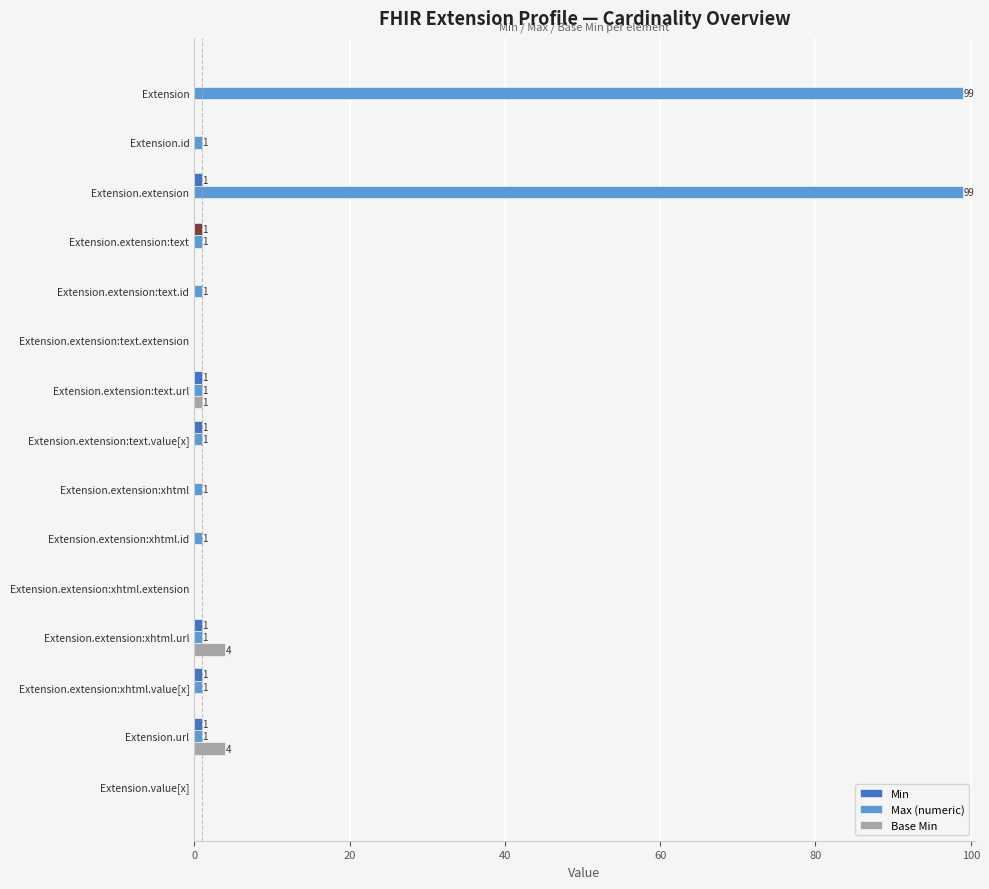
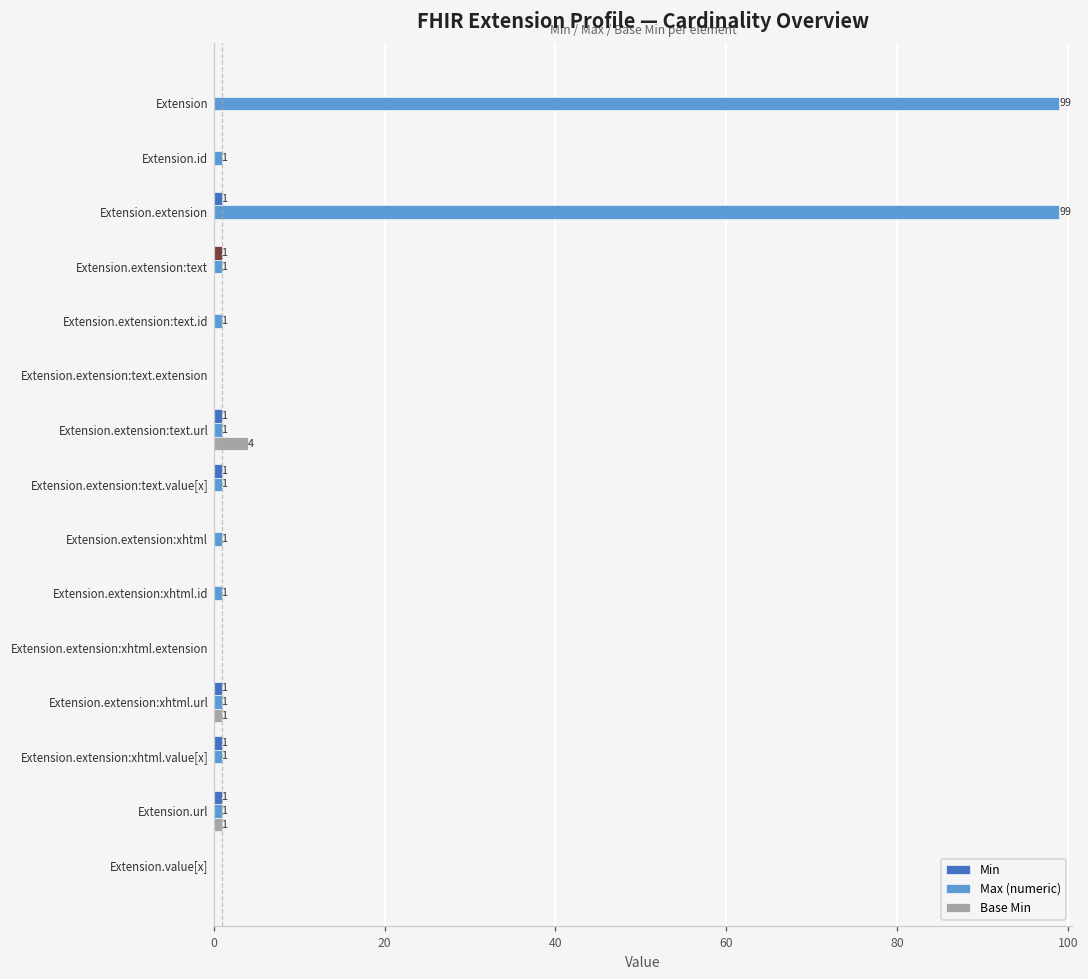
Base Min, Extension.extension:text.url: 1 -> 4
Base Min, Extension.extension:xhtml.url: 4 -> 1
Base Min, Extension.url: 4 -> 1
